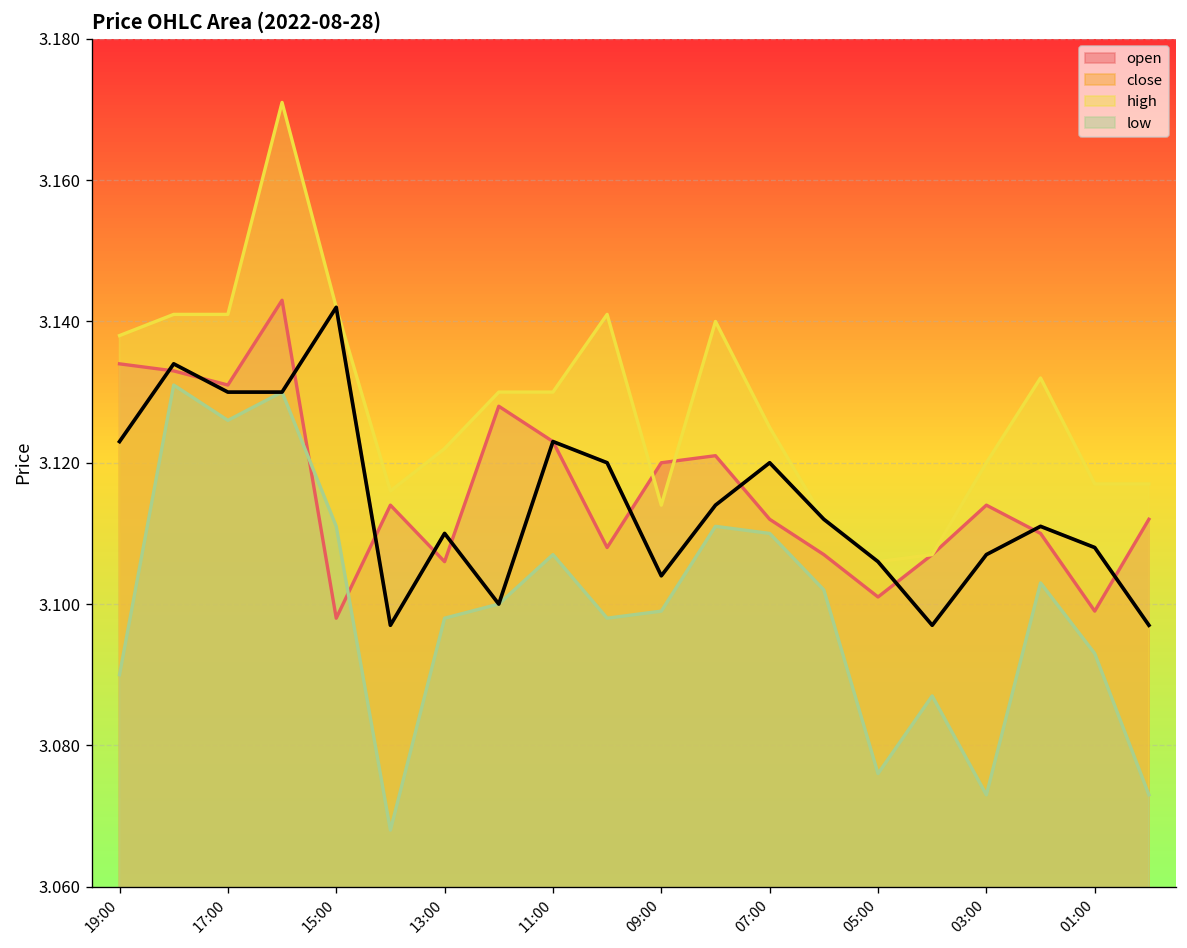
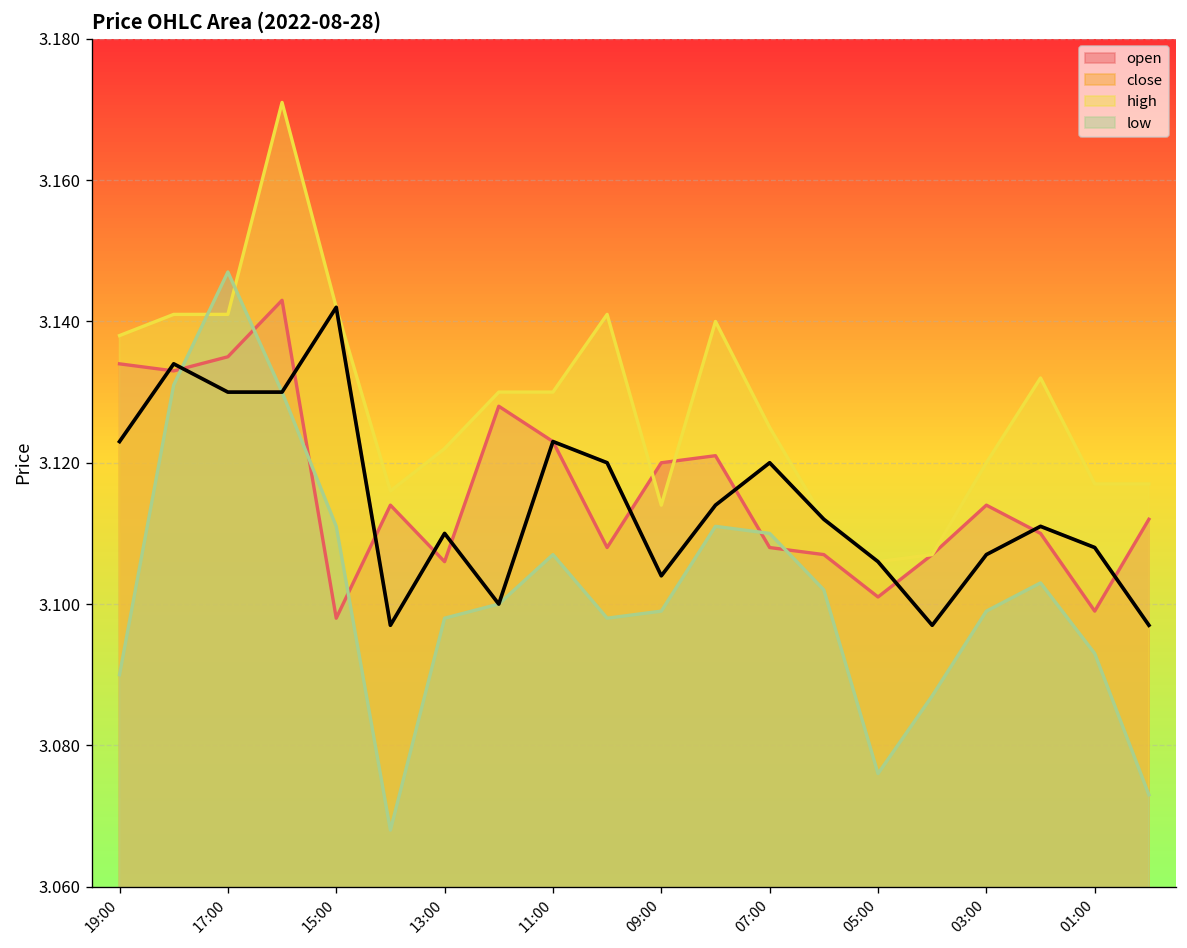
open, 17:00: 3.131 -> 3.135
low, 17:00: 3.126 -> 3.147
open, 07:00: 3.112 -> 3.108
low, 03:00: 3.073 -> 3.099
